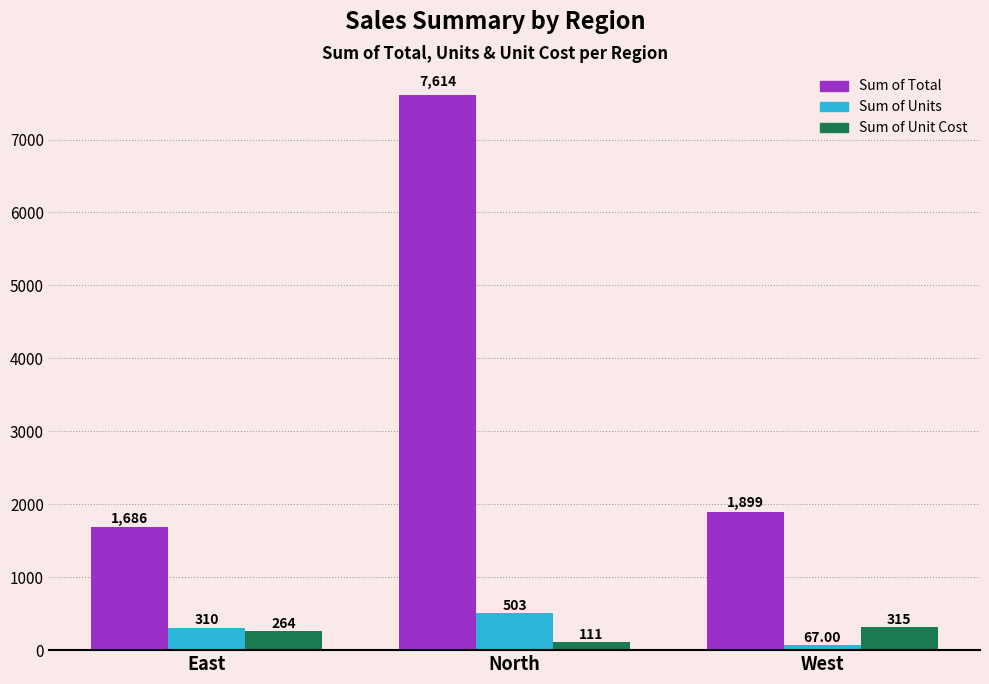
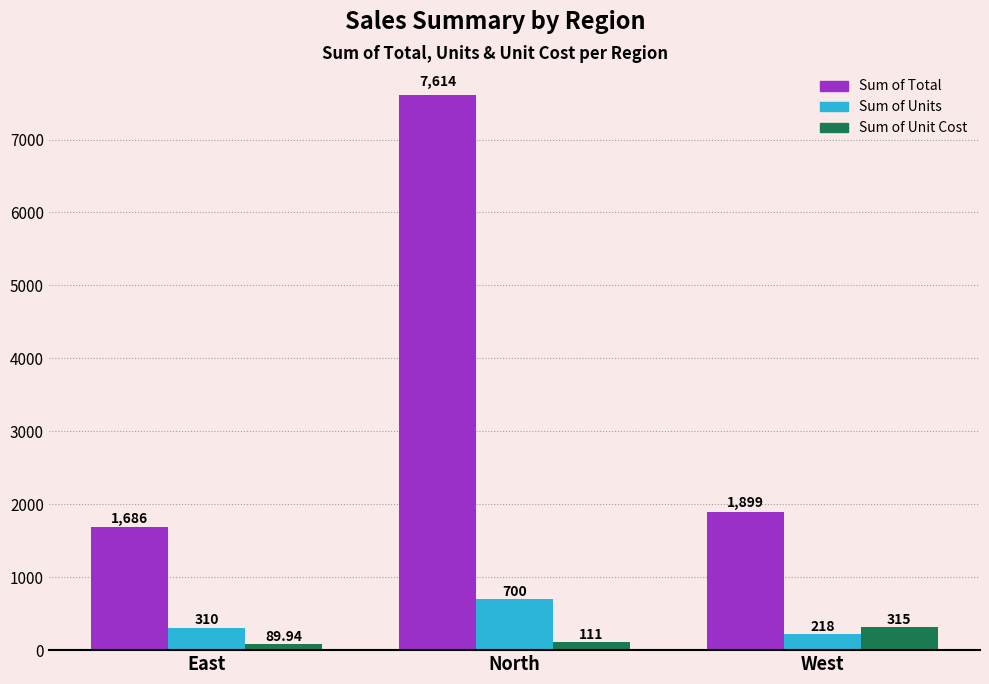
Sum of Unit Cost, East: 264 -> 89.94
Sum of Units, North: 503 -> 700
Sum of Units, West: 67.00 -> 218
